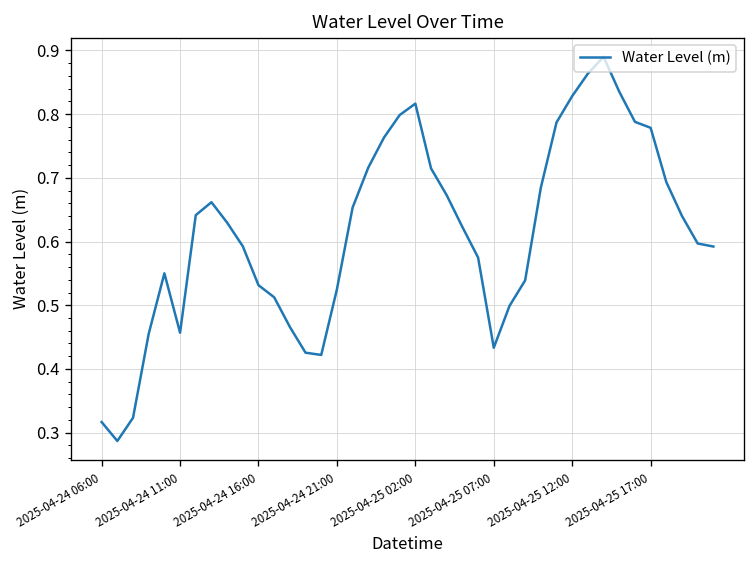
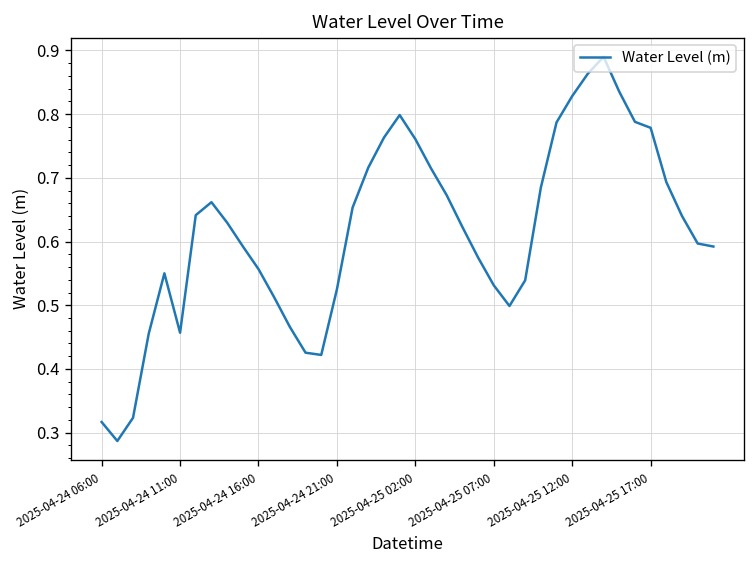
2025-04-24 16:00: 0.53 -> 0.56
2025-04-25 02:00: 0.82 -> 0.76
2025-04-25 07:00: 0.43 -> 0.53
